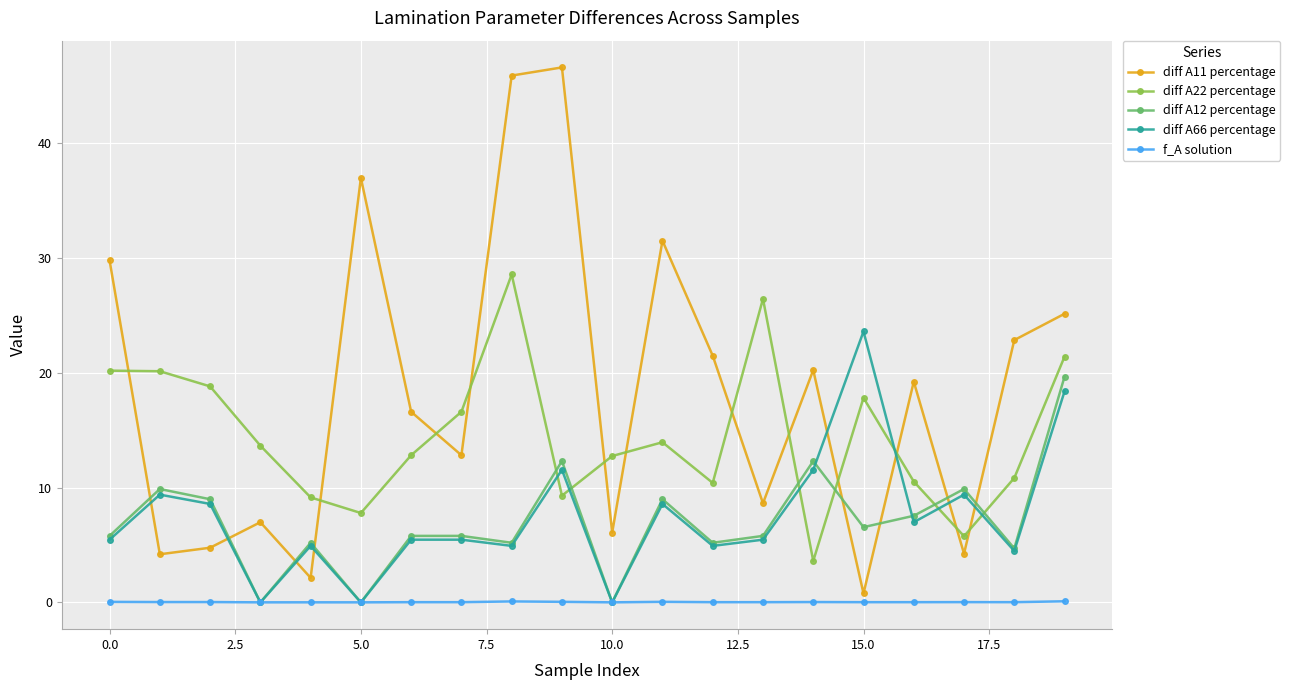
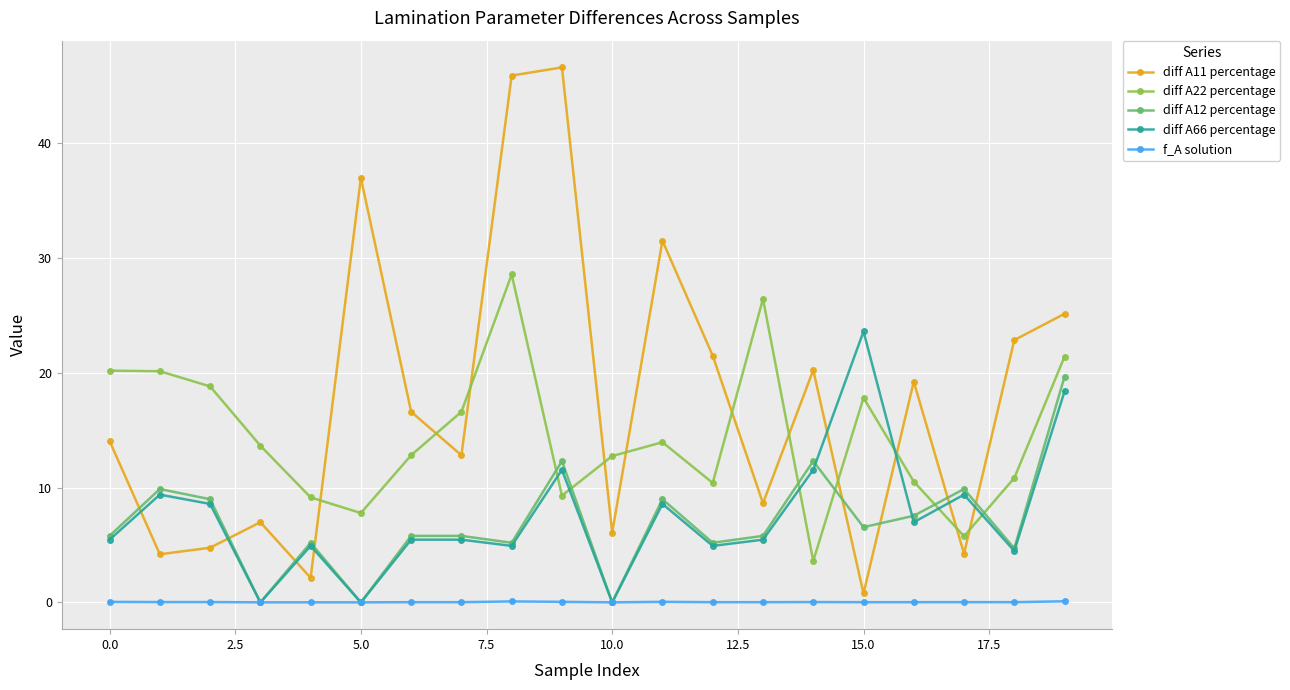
diff A11 percentage, 0.0: 29.8 -> 14.0
